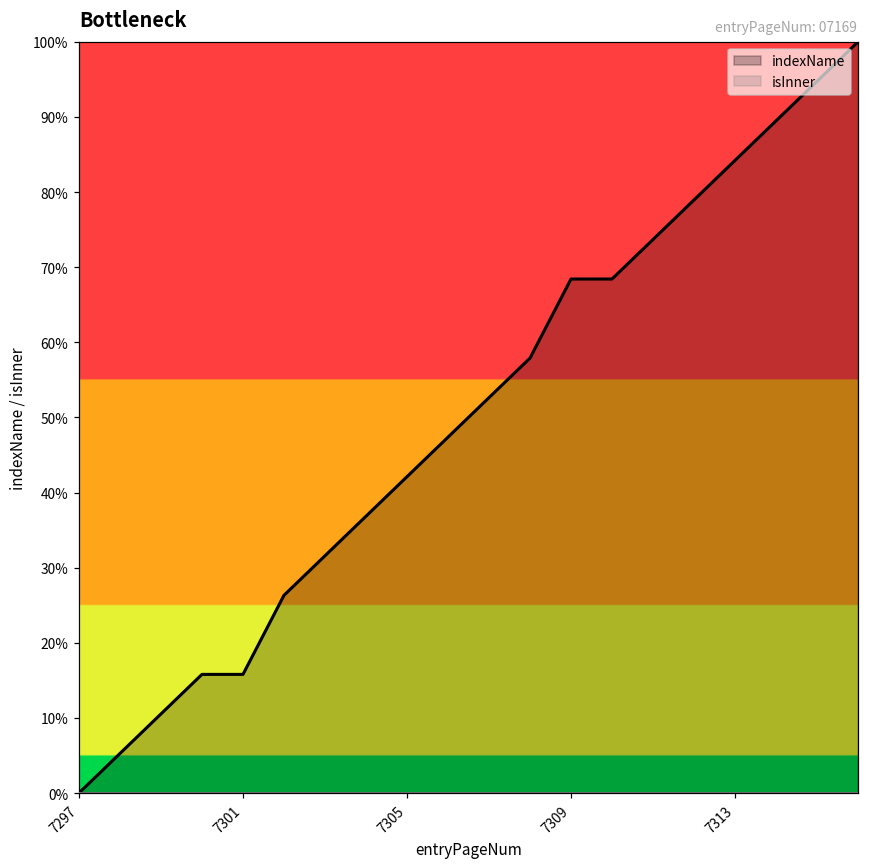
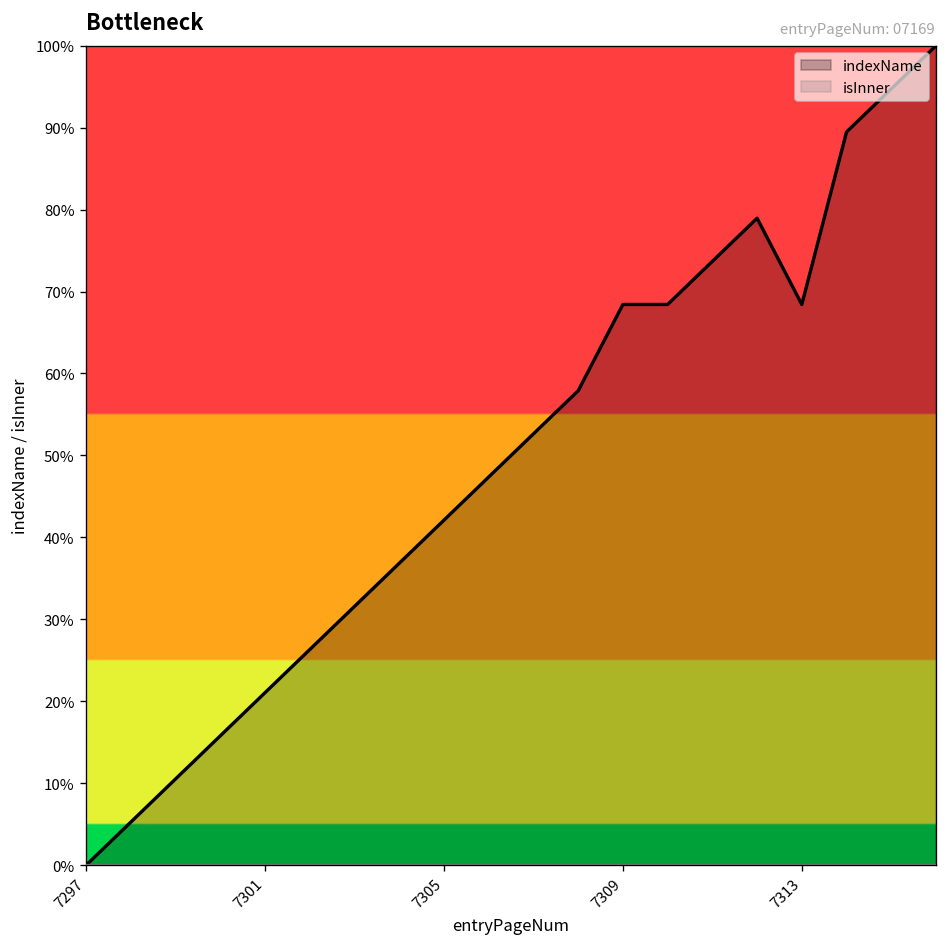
indexName, 7301: 16% -> 21%
indexName, 7313: 84% -> 68%
